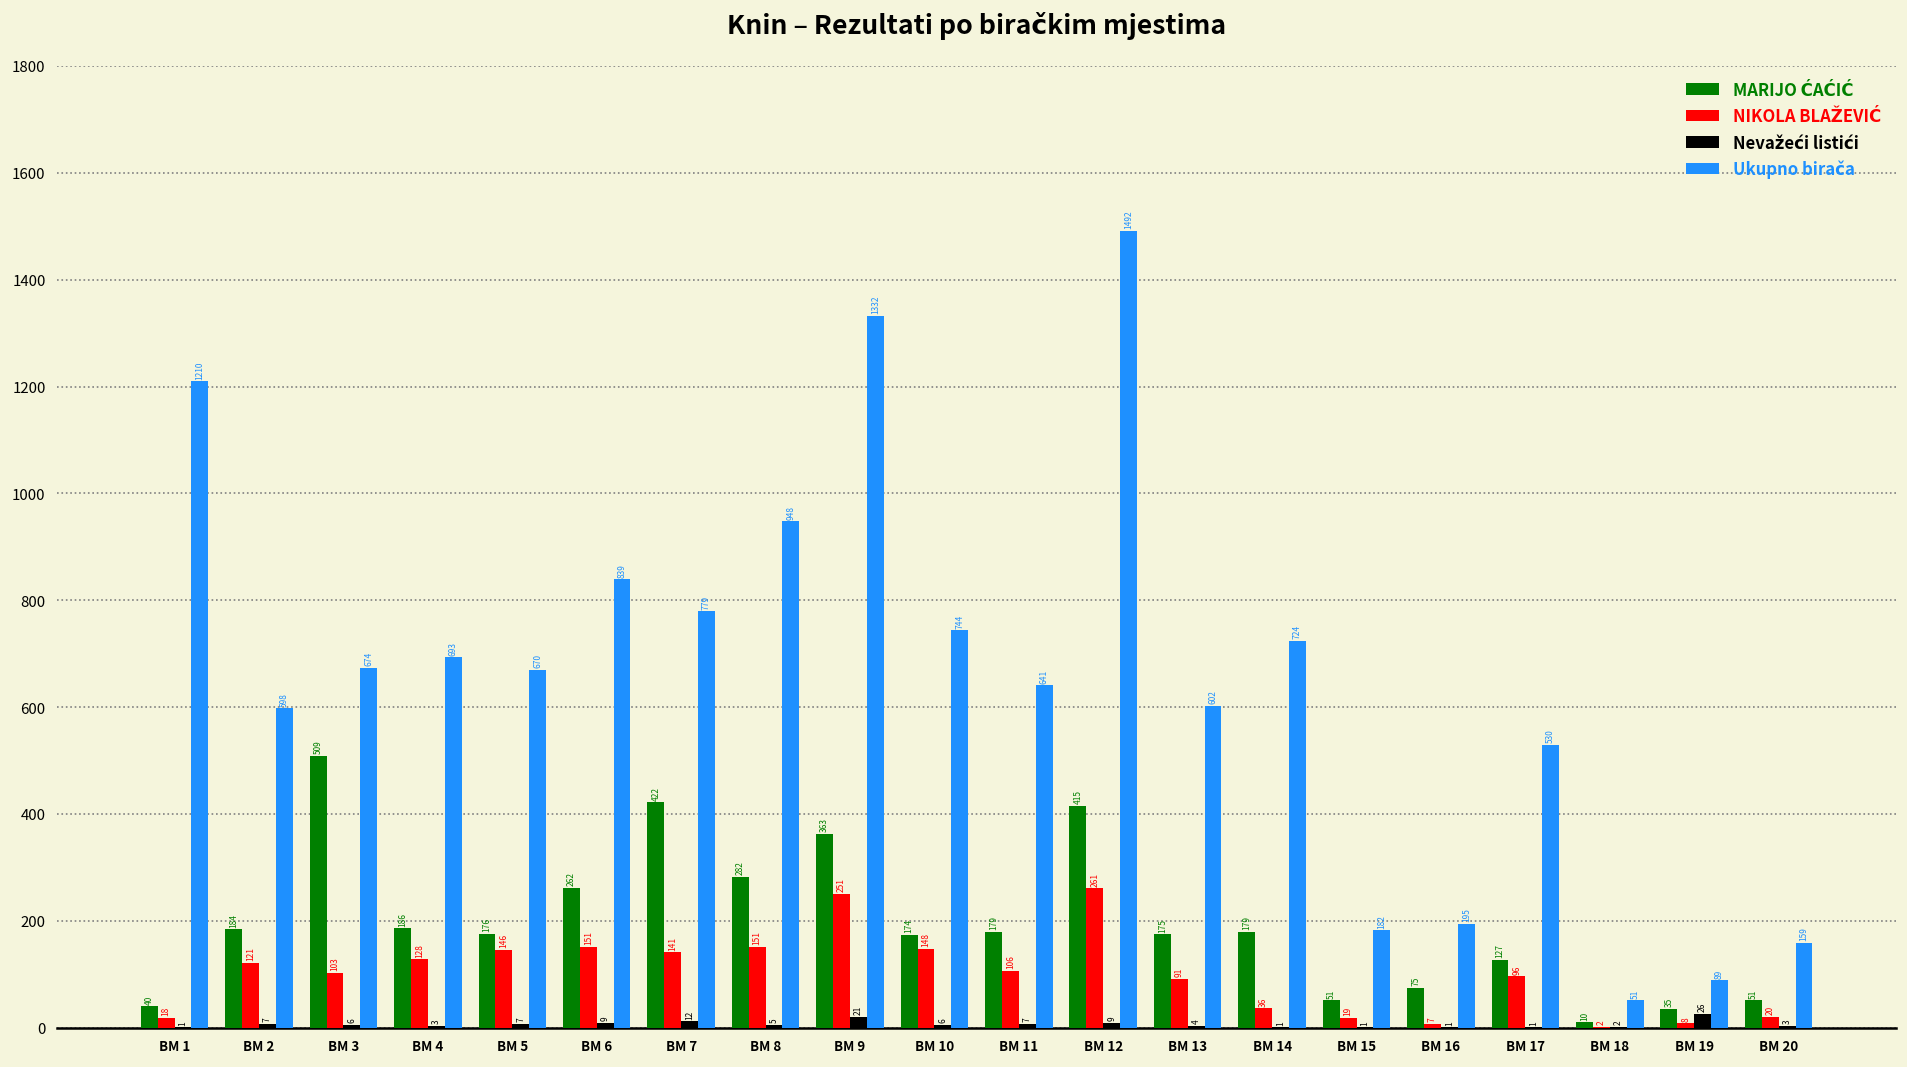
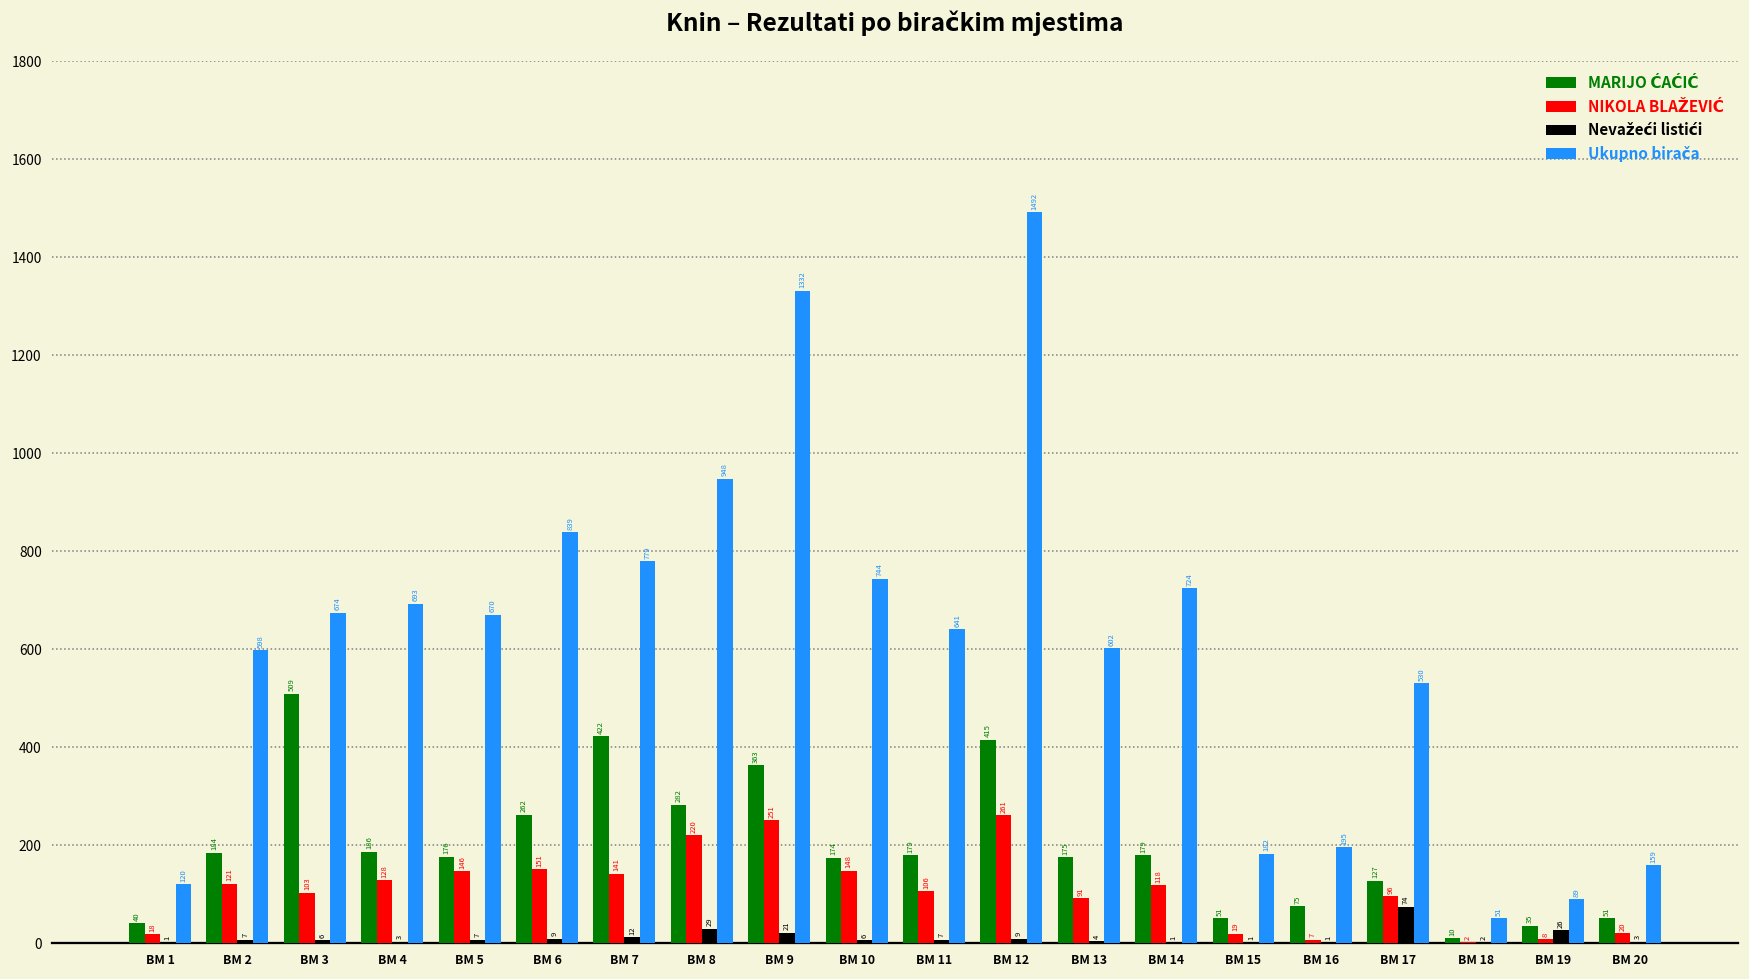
Ukupno birača, BM 1: 1210 -> 120
NIKOLA BLAŽEVIĆ, BM 8: 151 -> 220
Nevažeći listići, BM 8: 5 -> 29
NIKOLA BLAŽEVIĆ, BM 14: 36 -> 118
Nevažeći listići, BM 17: 1 -> 74
